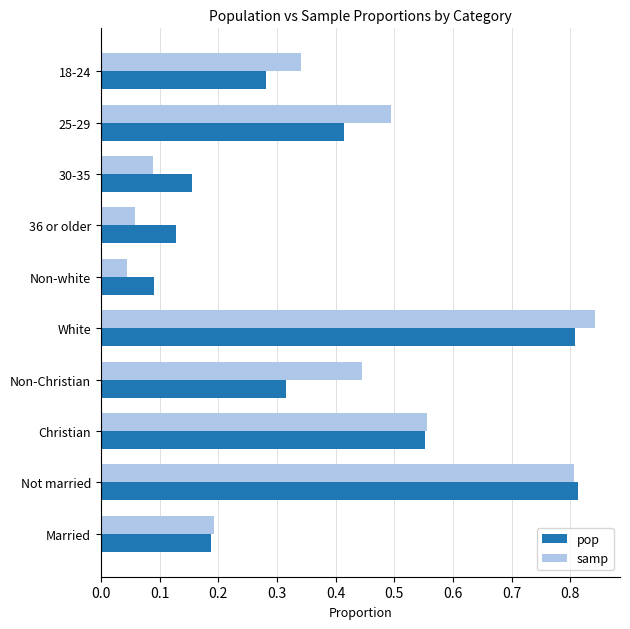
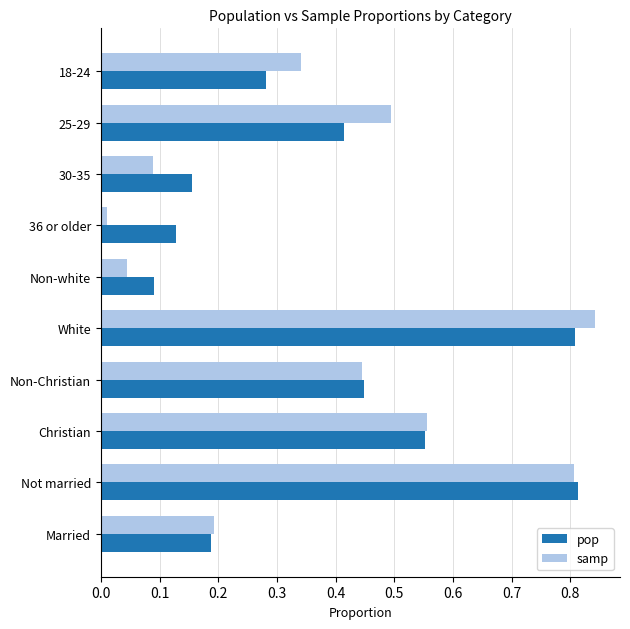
samp, 36 or older: 0.06 -> 0.01
pop, Non-Christian: 0.32 -> 0.45
